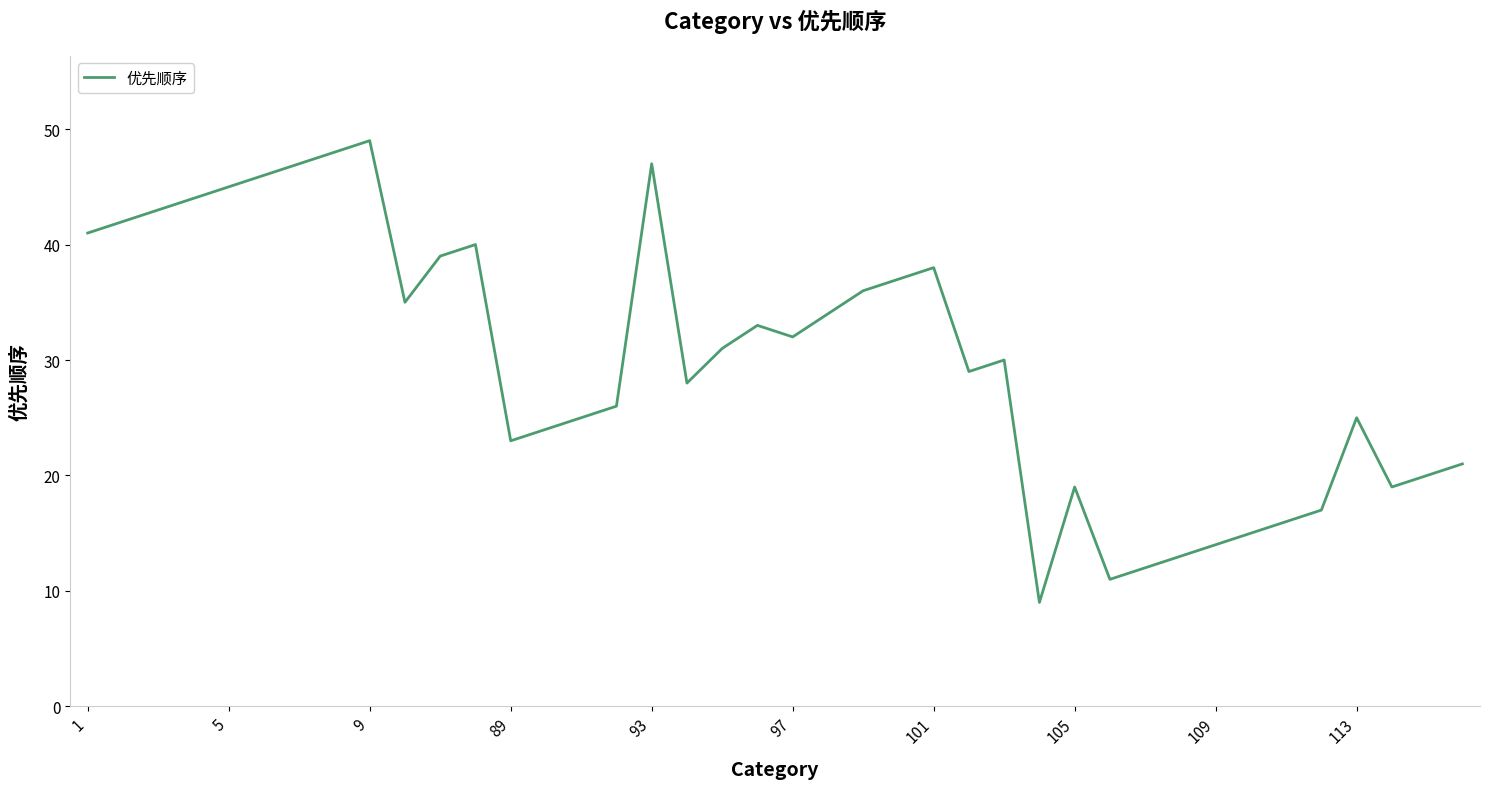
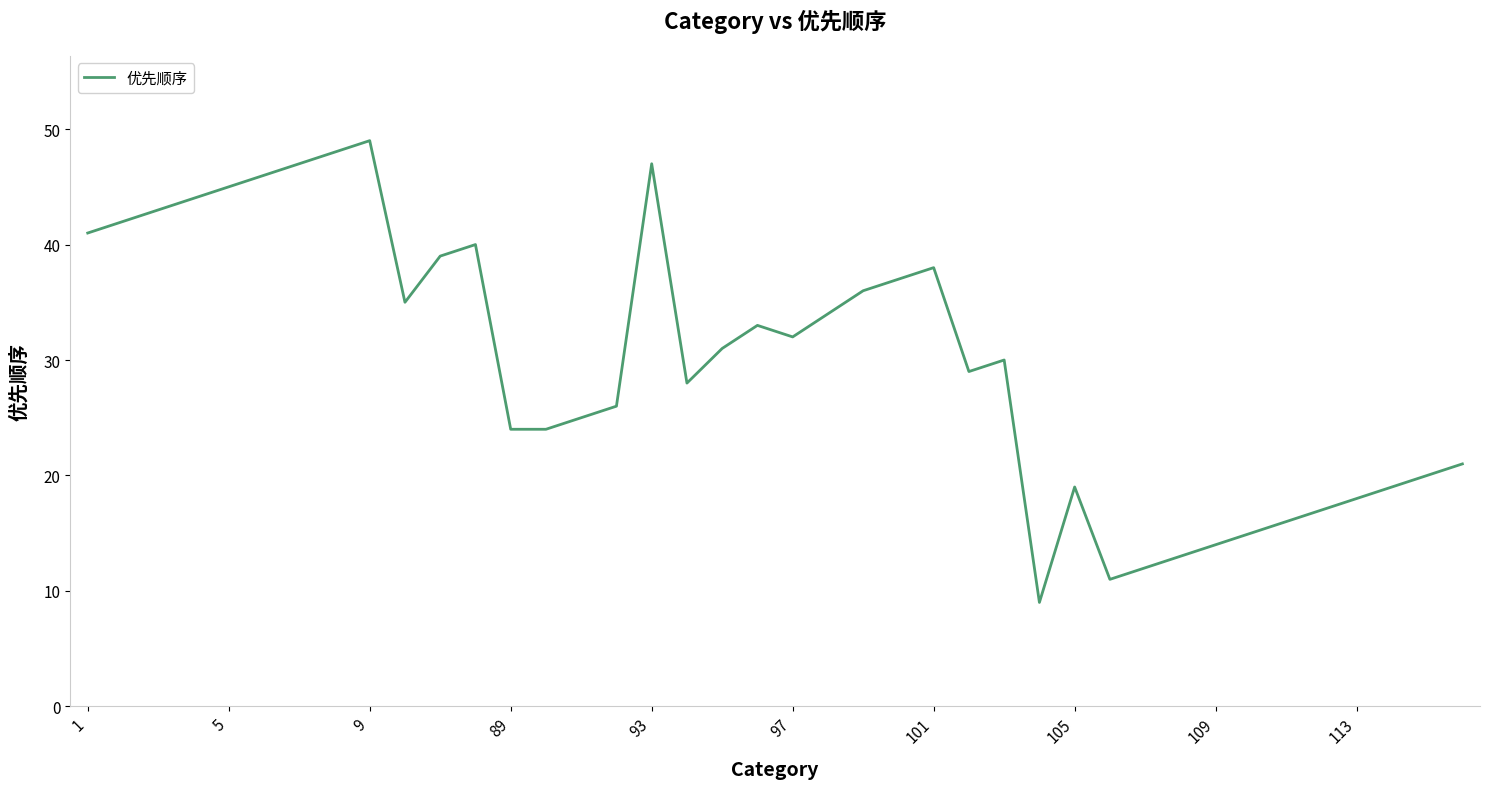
89: 23 -> 24
113: 25 -> 18
